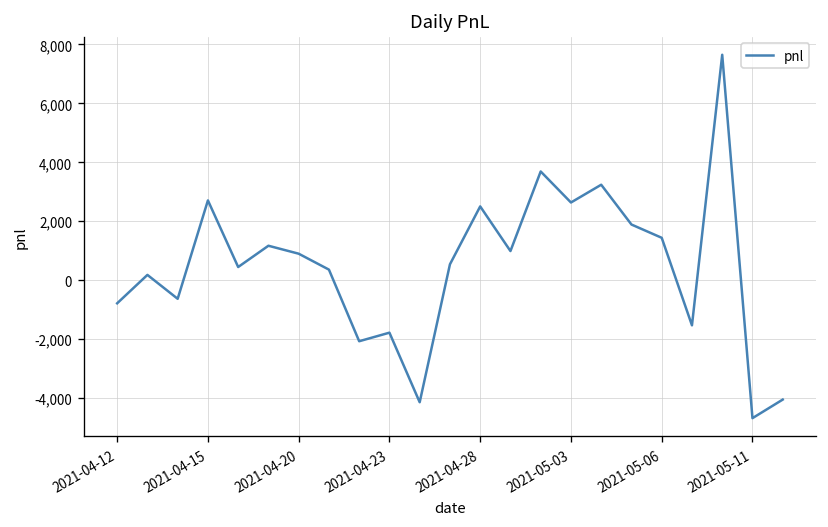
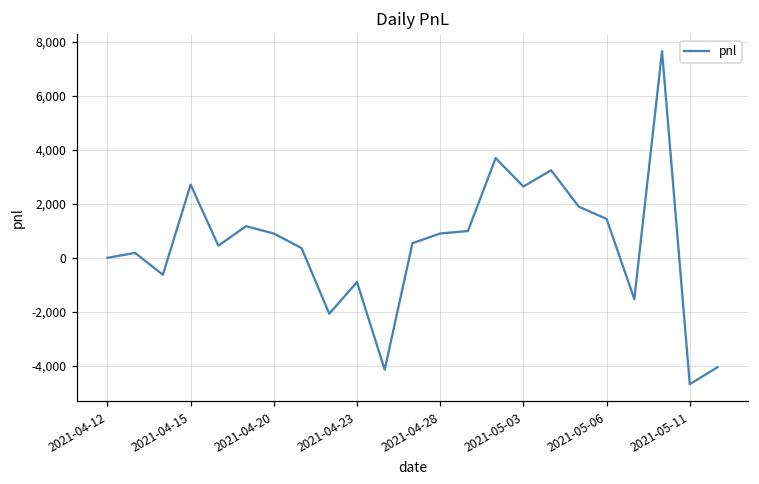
2021-04-12: -800 -> 0
2021-04-23: -1,800 -> -900
2021-04-28: 2,500 -> 900
